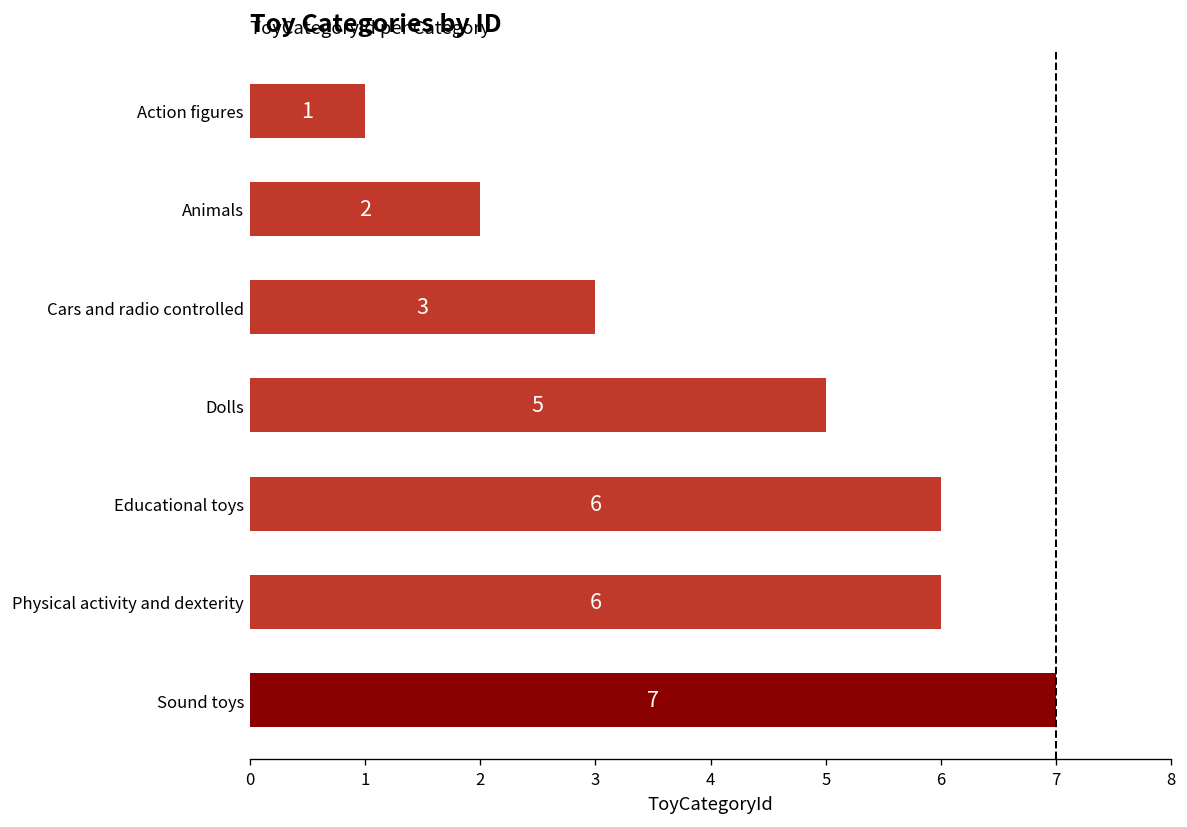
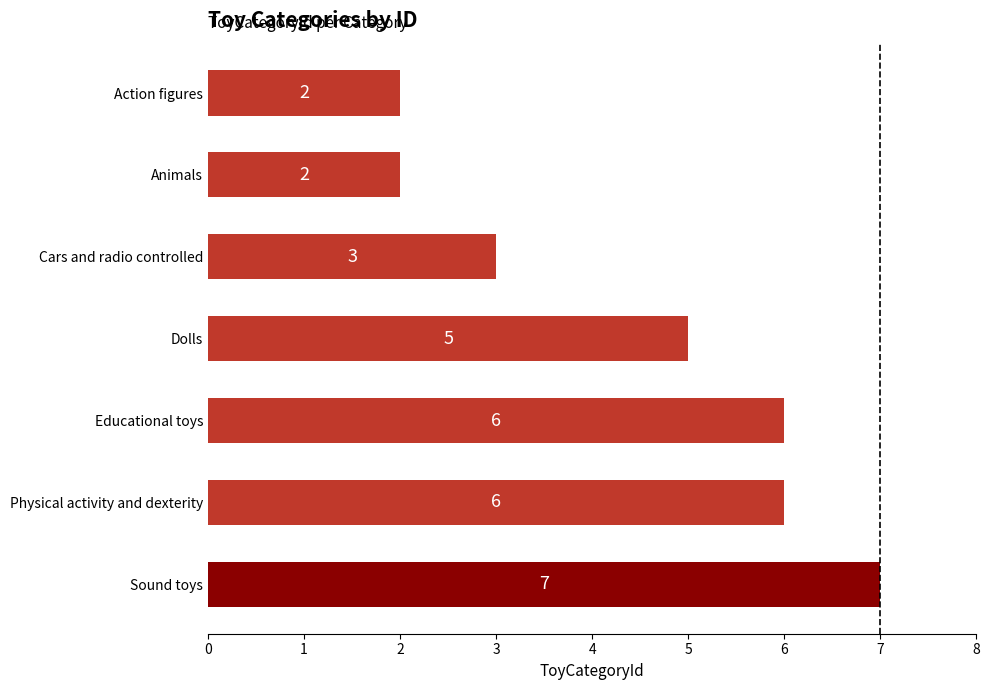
Action figures: 1 -> 2
